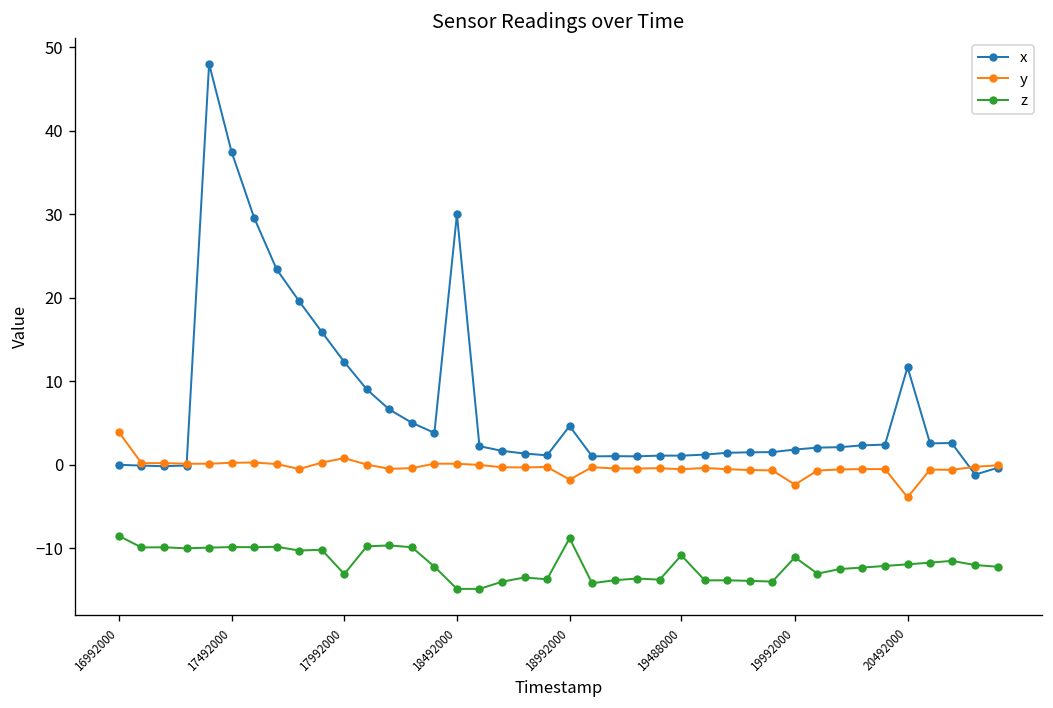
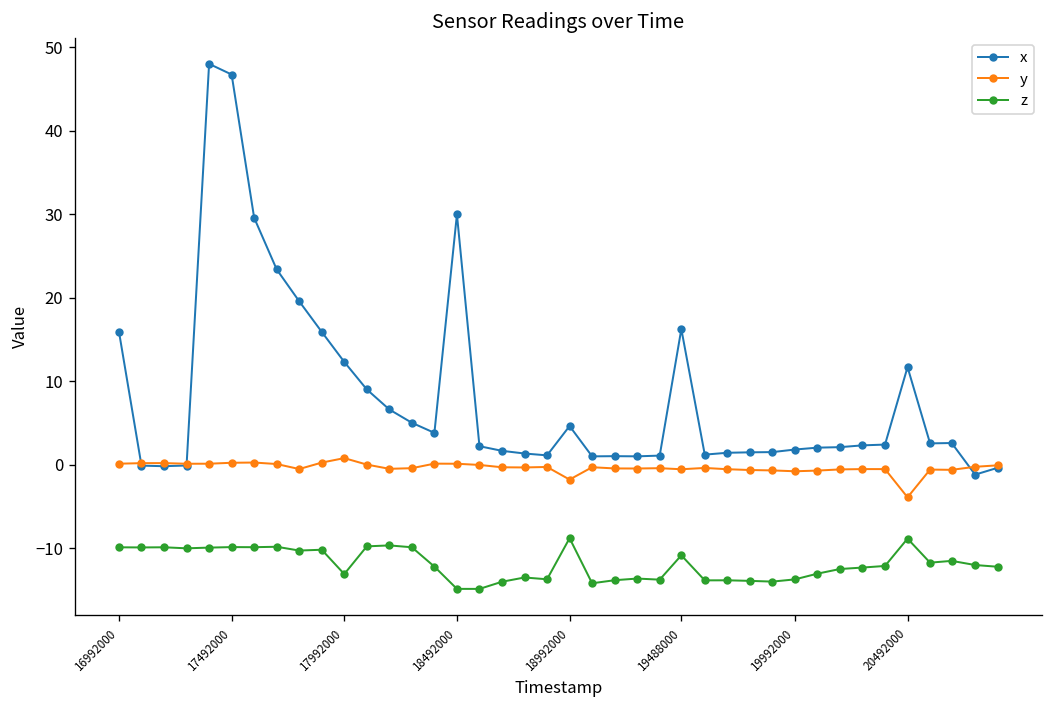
x, 16992000: 0 -> 16
y, 16992000: 4 -> 0
z, 16992000: -9 -> -10
x, 17492000: 37 -> 47
x, 19488000: 1 -> 16
y, 19992000: -2 -> -1
z, 19992000: -11 -> -14
z, 20492000: -12 -> -9
